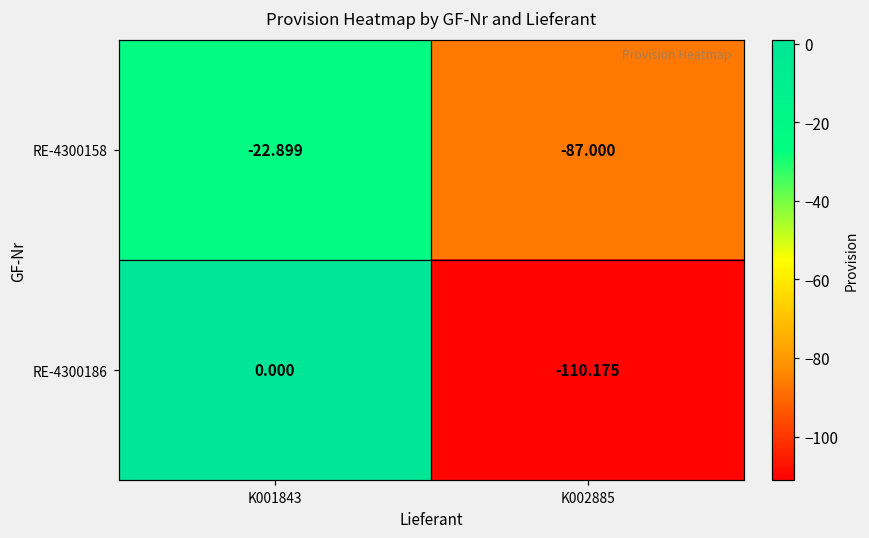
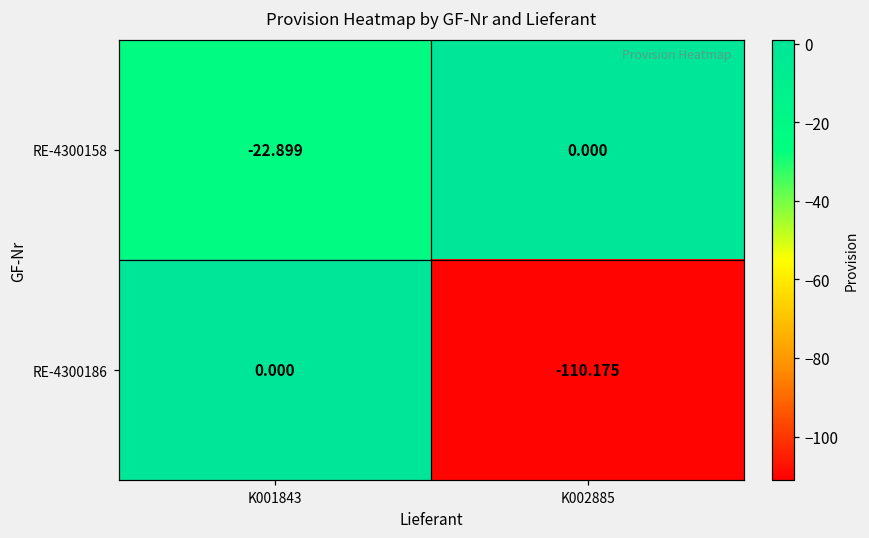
RE-4300158, K002885: -87.000 -> 0.000
